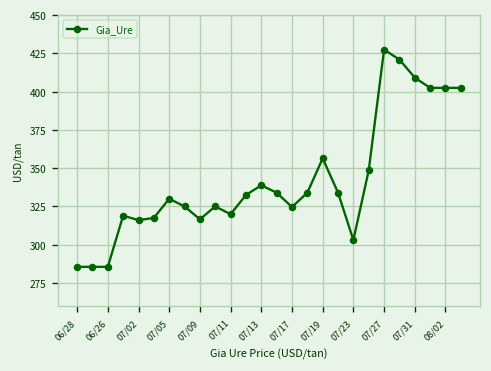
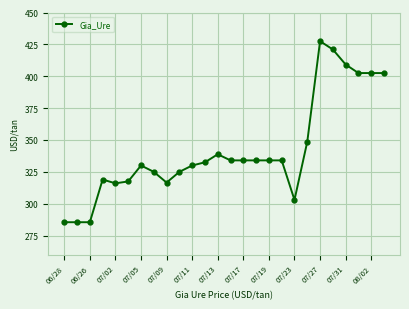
07/11: 320 -> 330
07/17: 325 -> 334
07/19: 356 -> 334
